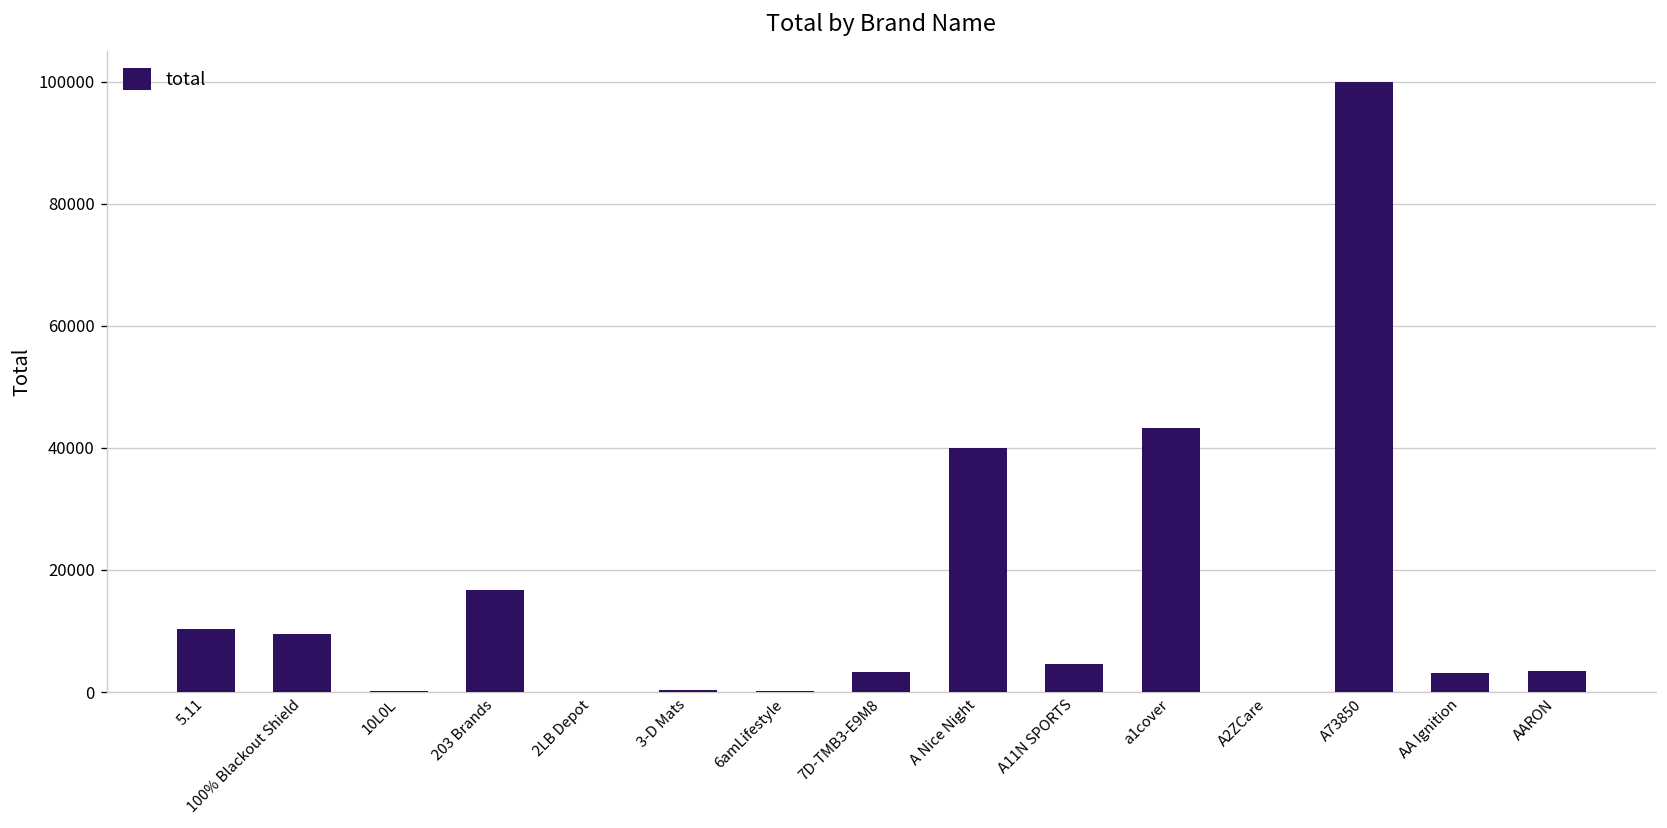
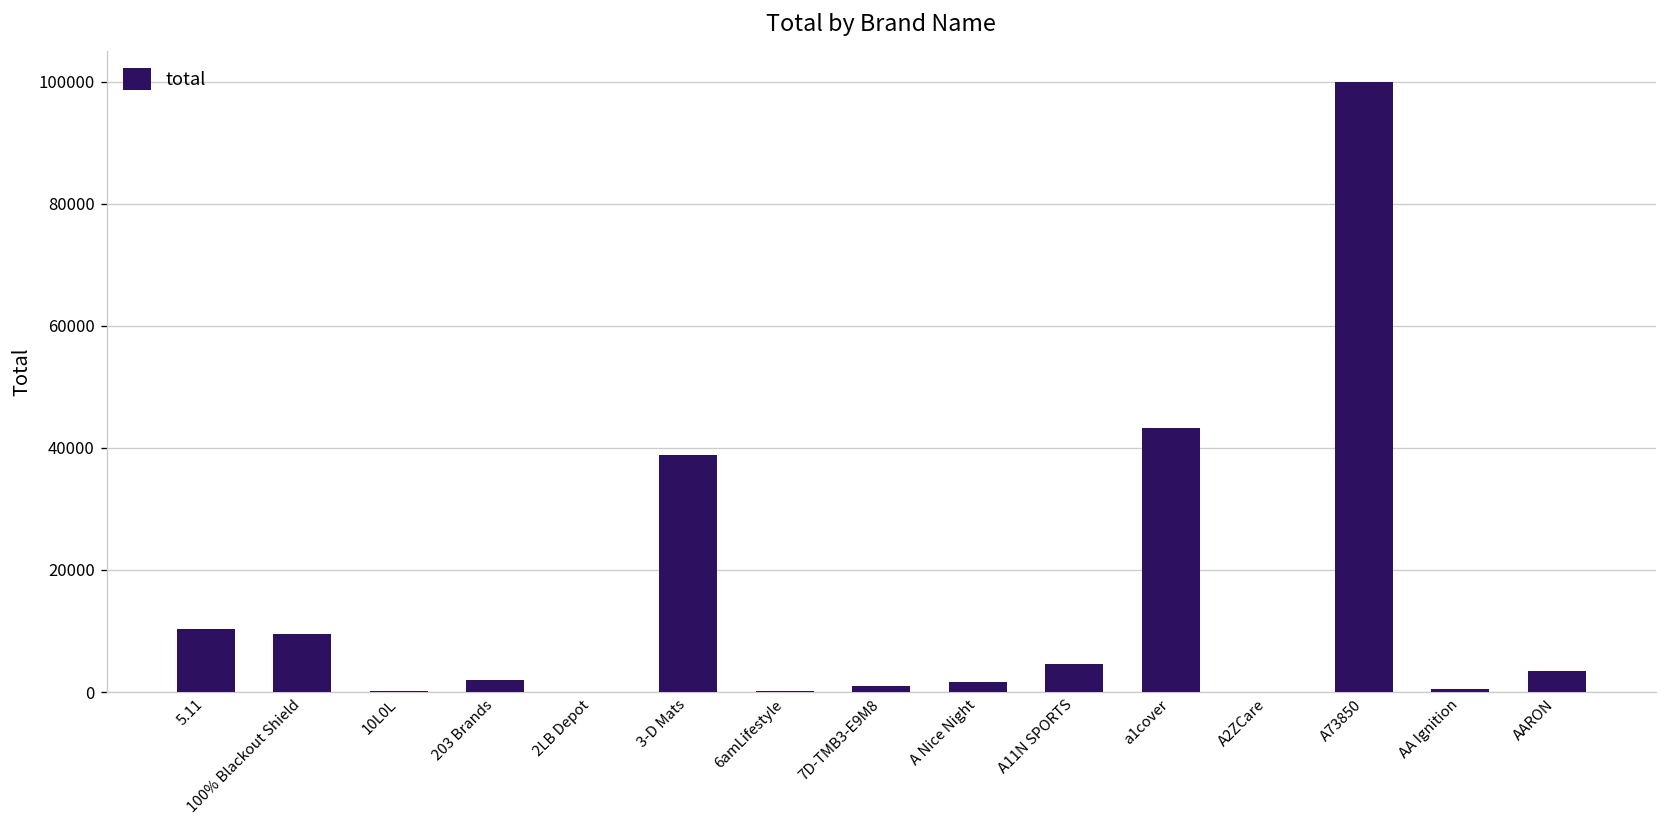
203 Brands: 17000 -> 2000
3-D Mats: 0 -> 39000
7D-TMB3-E9M8: 3000 -> 1000
A Nice Night: 40000 -> 2000
AA Ignition: 3000 -> 1000
